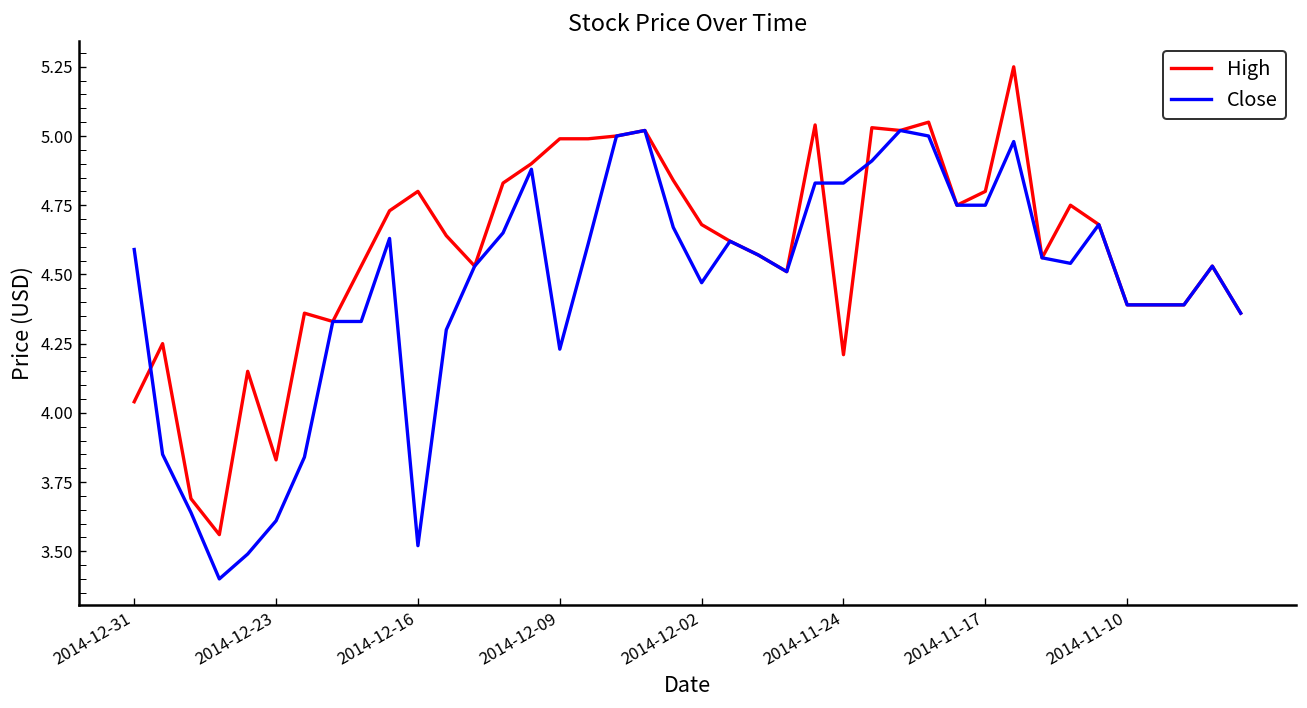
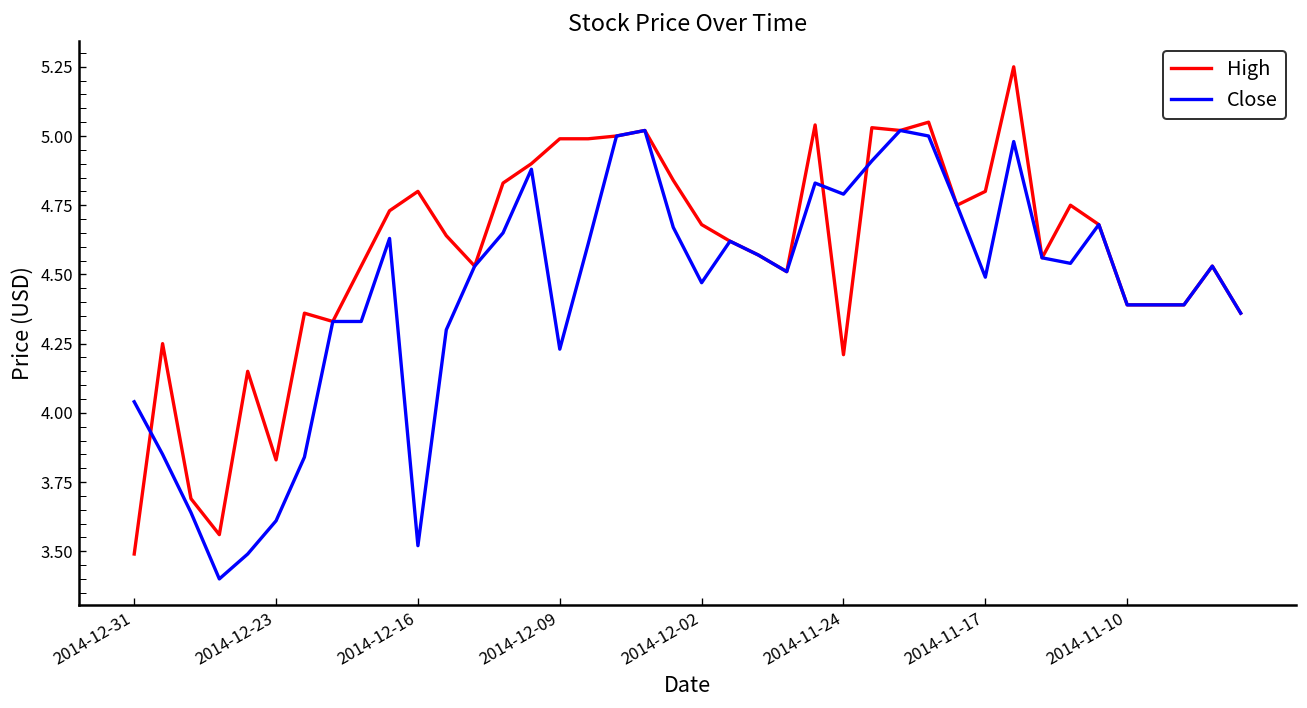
High, 2014-12-31: 4.04 -> 3.49
Close, 2014-12-31: 4.59 -> 4.04
Close, 2014-11-24: 4.83 -> 4.79
Close, 2014-11-17: 4.75 -> 4.49
